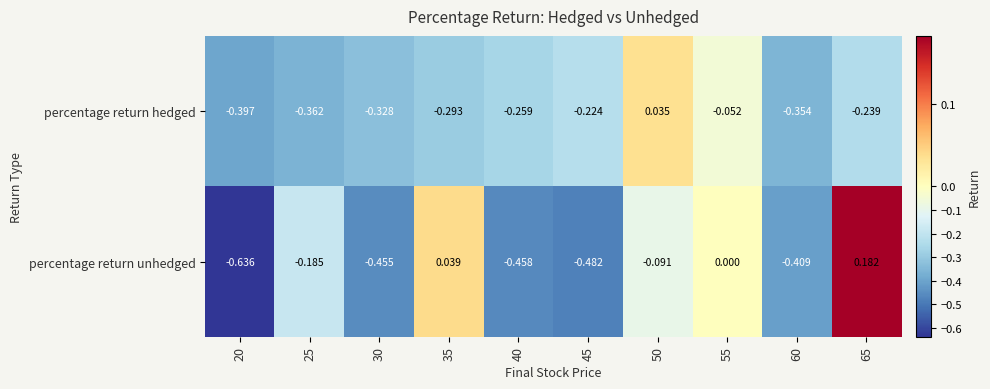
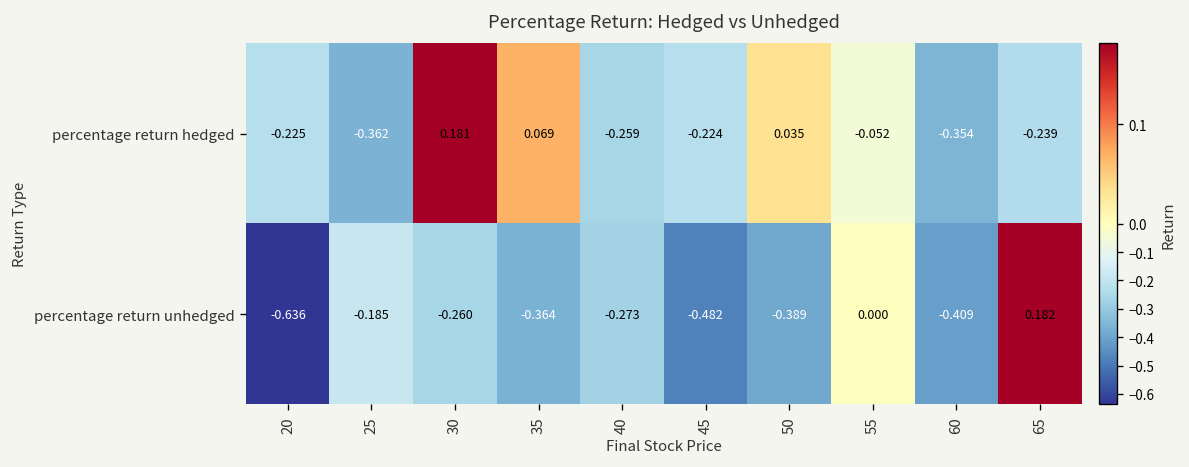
percentage return hedged, 20: -0.397 -> -0.225
percentage return hedged, 30: -0.328 -> 0.181
percentage return hedged, 35: -0.293 -> 0.069
percentage return unhedged, 30: -0.455 -> -0.260
percentage return unhedged, 35: 0.039 -> -0.364
percentage return unhedged, 40: -0.458 -> -0.273
percentage return unhedged, 50: -0.091 -> -0.389
